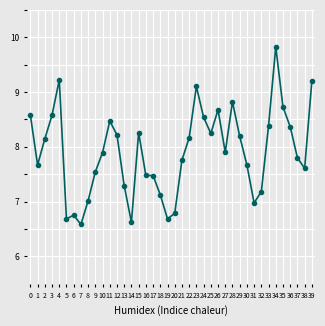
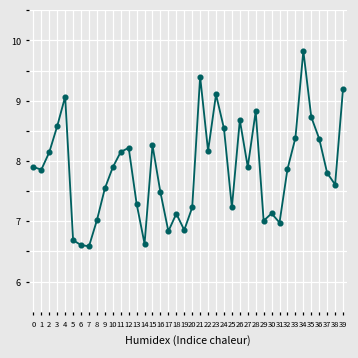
0: 8.6 -> 7.9
1: 7.7 -> 7.9
4: 9.2 -> 9.1
6: 6.8 -> 6.6
11: 8.5 -> 8.2
17: 7.5 -> 6.8
19: 6.7 -> 6.9
20: 6.8 -> 7.2
21: 7.8 -> 9.4
25: 8.2 -> 7.2
29: 8.2 -> 7.0
30: 7.7 -> 7.1
32: 7.2 -> 7.9
